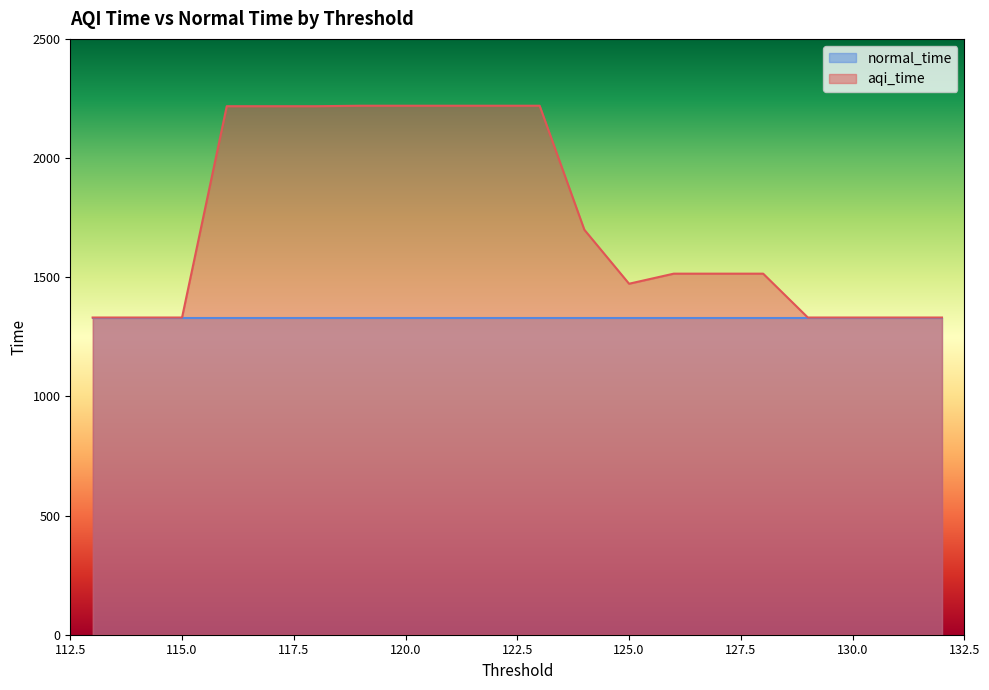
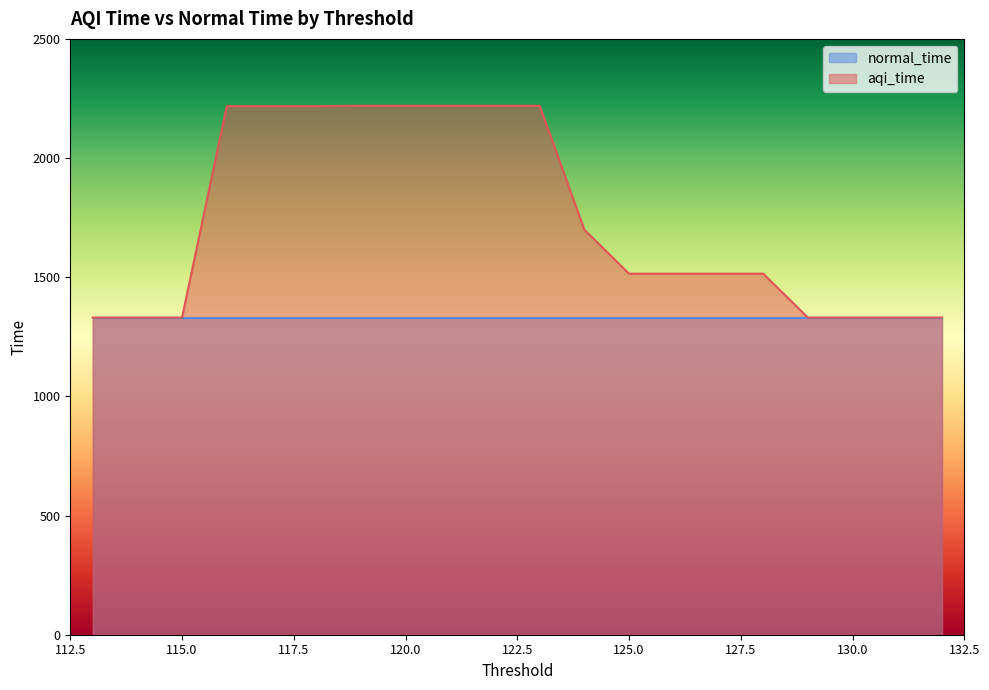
aqi_time, 125.0: 1470 -> 1510
